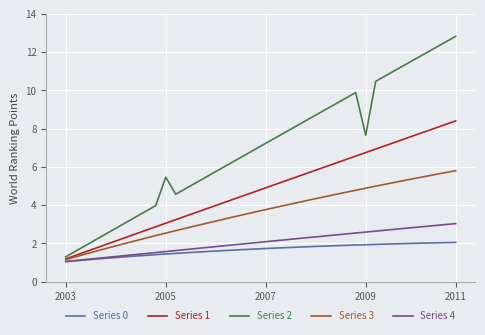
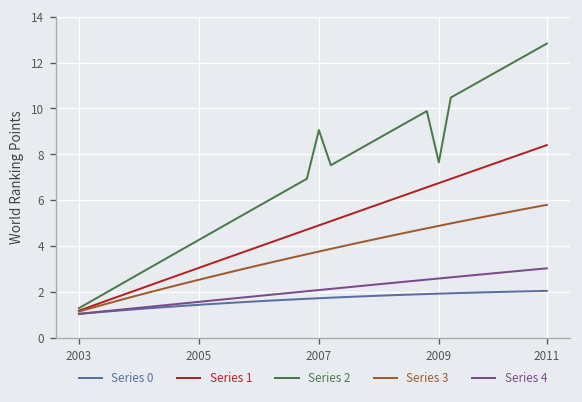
Series 2, 2005: 5.5 -> 4.3
Series 2, 2007: 7.2 -> 9.1
